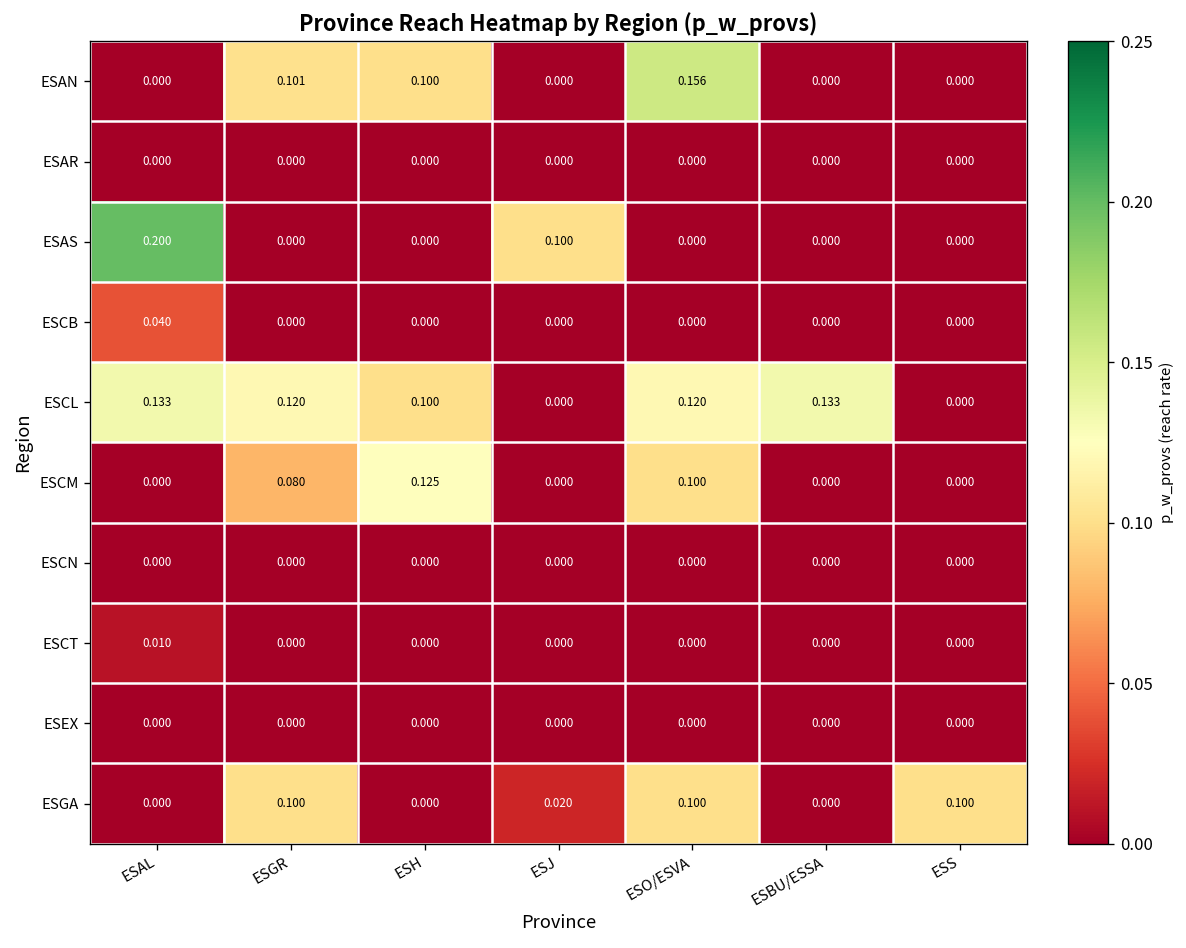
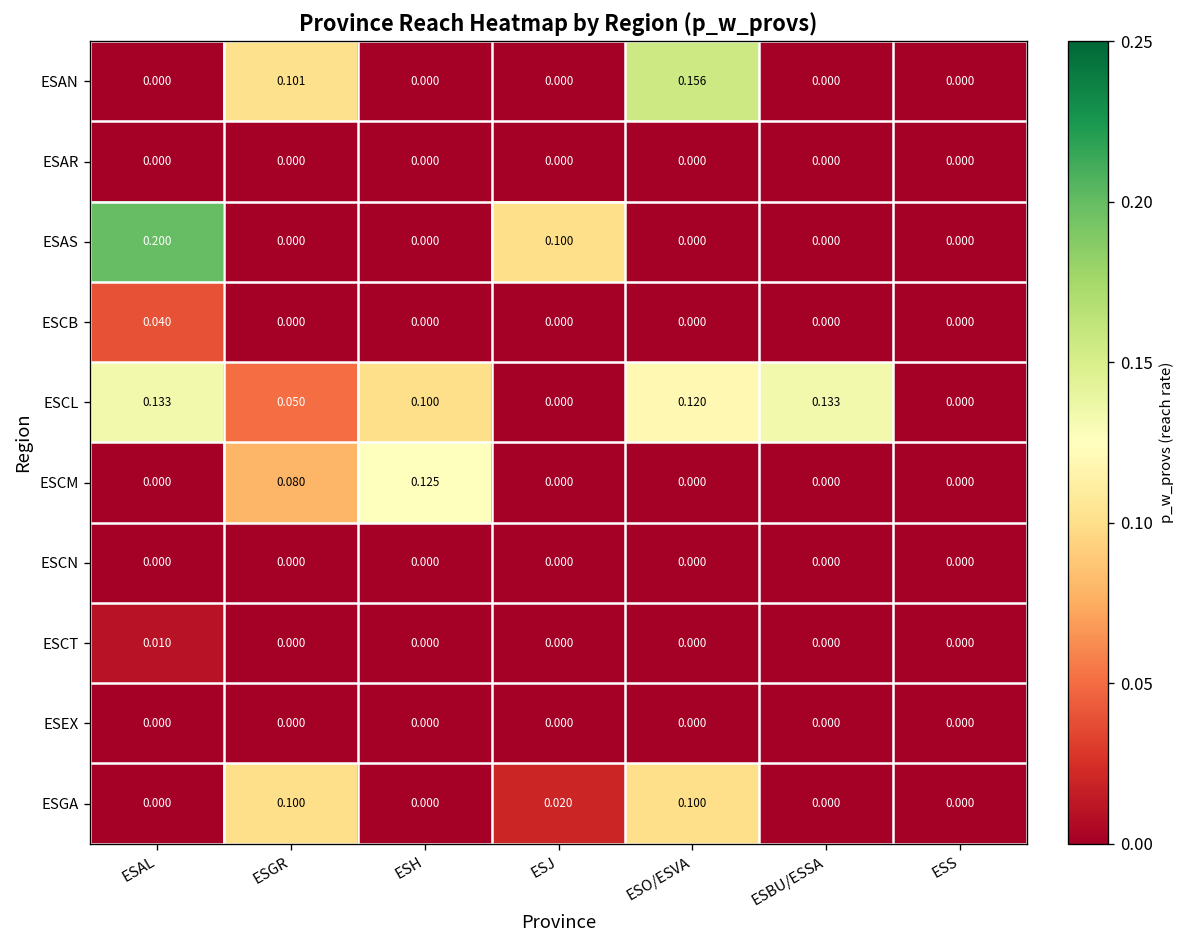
ESAN, ESH: 0.100 -> 0.000
ESCL, ESGR: 0.120 -> 0.050
ESCM, ESO/ESVA: 0.100 -> 0.000
ESGA, ESS: 0.100 -> 0.000
